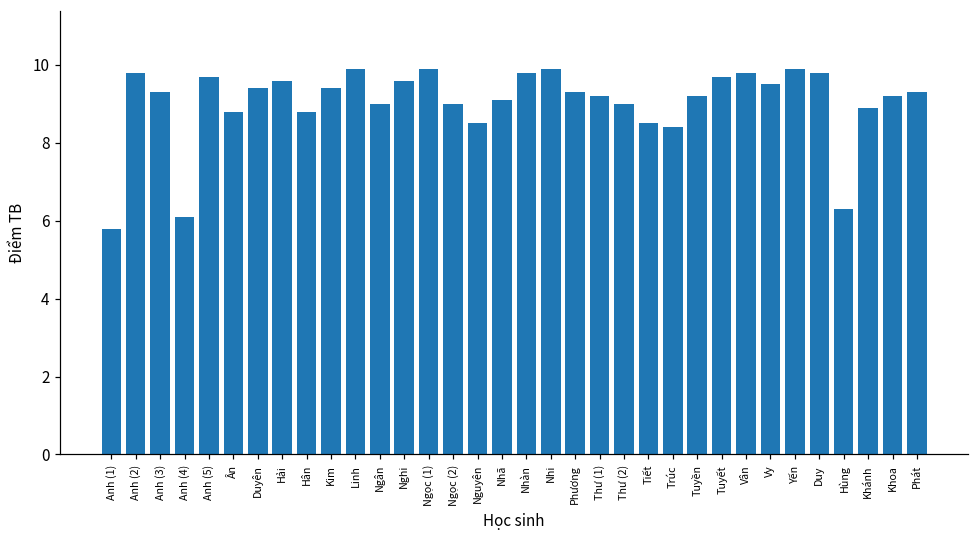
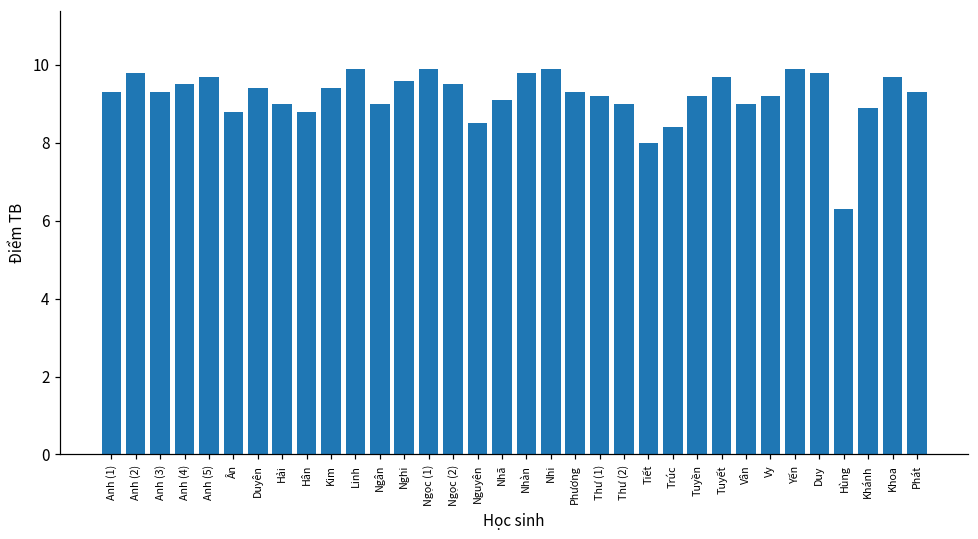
Anh (1): 5.8 -> 9.3
Anh (4): 6.1 -> 9.5
Hải: 9.6 -> 9.0
Ngọc (2): 9.0 -> 9.5
Tiết: 8.5 -> 8.0
Vân: 9.8 -> 9.0
Vy: 9.5 -> 9.2
Khoa: 9.2 -> 9.7
